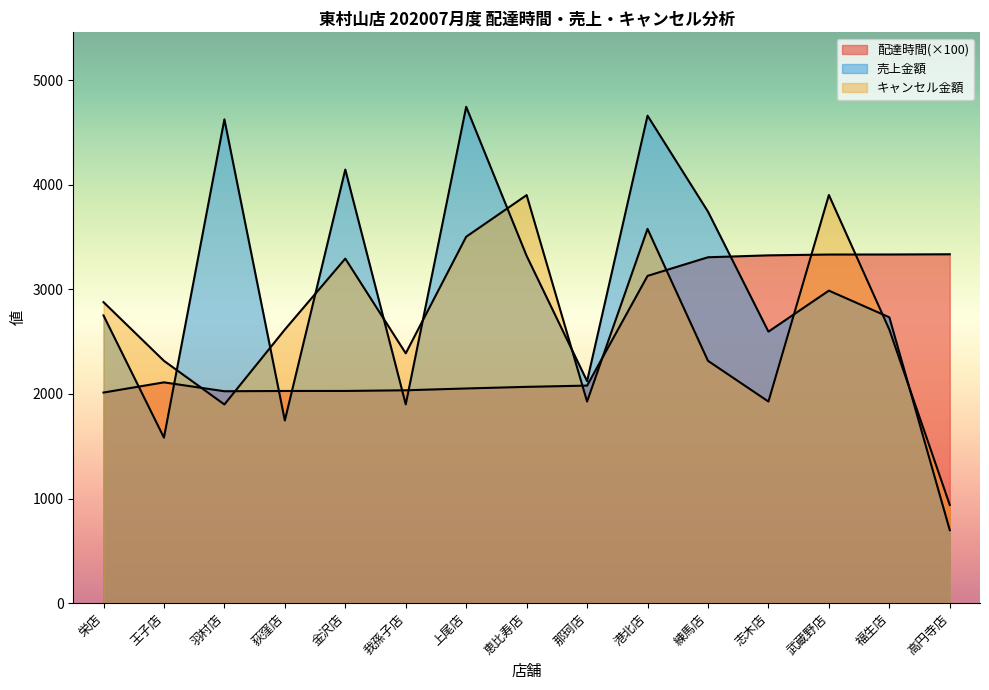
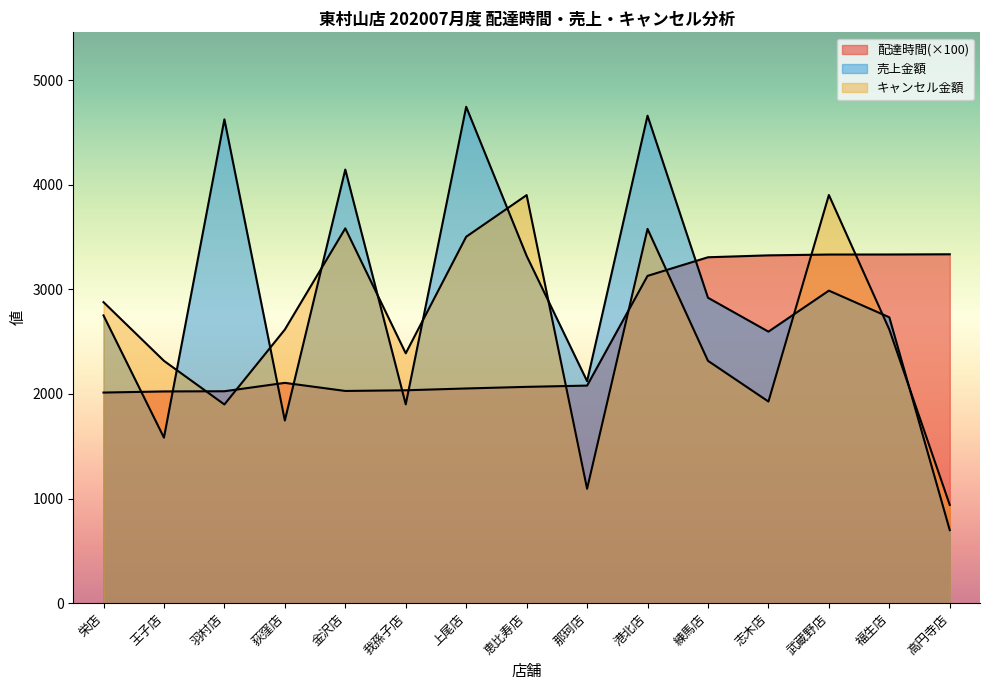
配達時間(×100), 王子店: 2110 -> 2020
配達時間(×100), 荻窪店: 2030 -> 2110
キャンセル金額, 金沢店: 3290 -> 3580
キャンセル金額, 那珂店: 1930 -> 1090
売上金額, 練馬店: 3740 -> 2920
